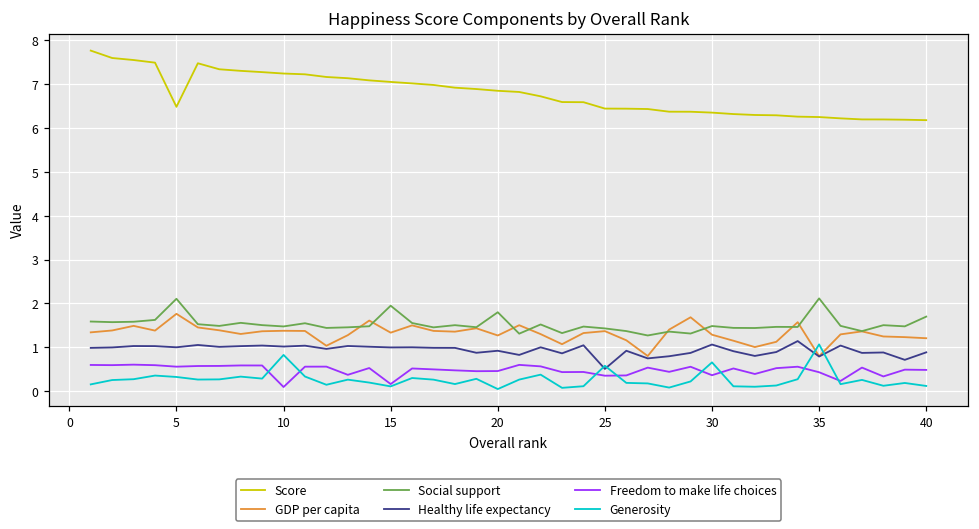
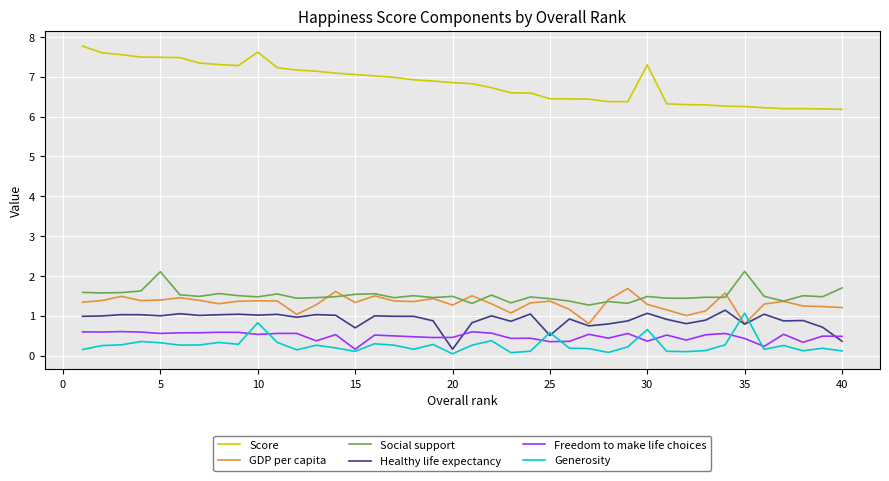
Score, 5: 6.5 -> 7.5
GDP per capita, 5: 1.8 -> 1.4
Score, 10: 7.2 -> 7.6
Freedom to make life choices, 10: 0.1 -> 0.5
Social support, 15: 1.9 -> 1.5
Healthy life expectancy, 15: 1.0 -> 0.7
Social support, 20: 1.8 -> 1.5
Healthy life expectancy, 20: 0.9 -> 0.2
Score, 30: 6.4 -> 7.3
Healthy life expectancy, 40: 0.9 -> 0.4
